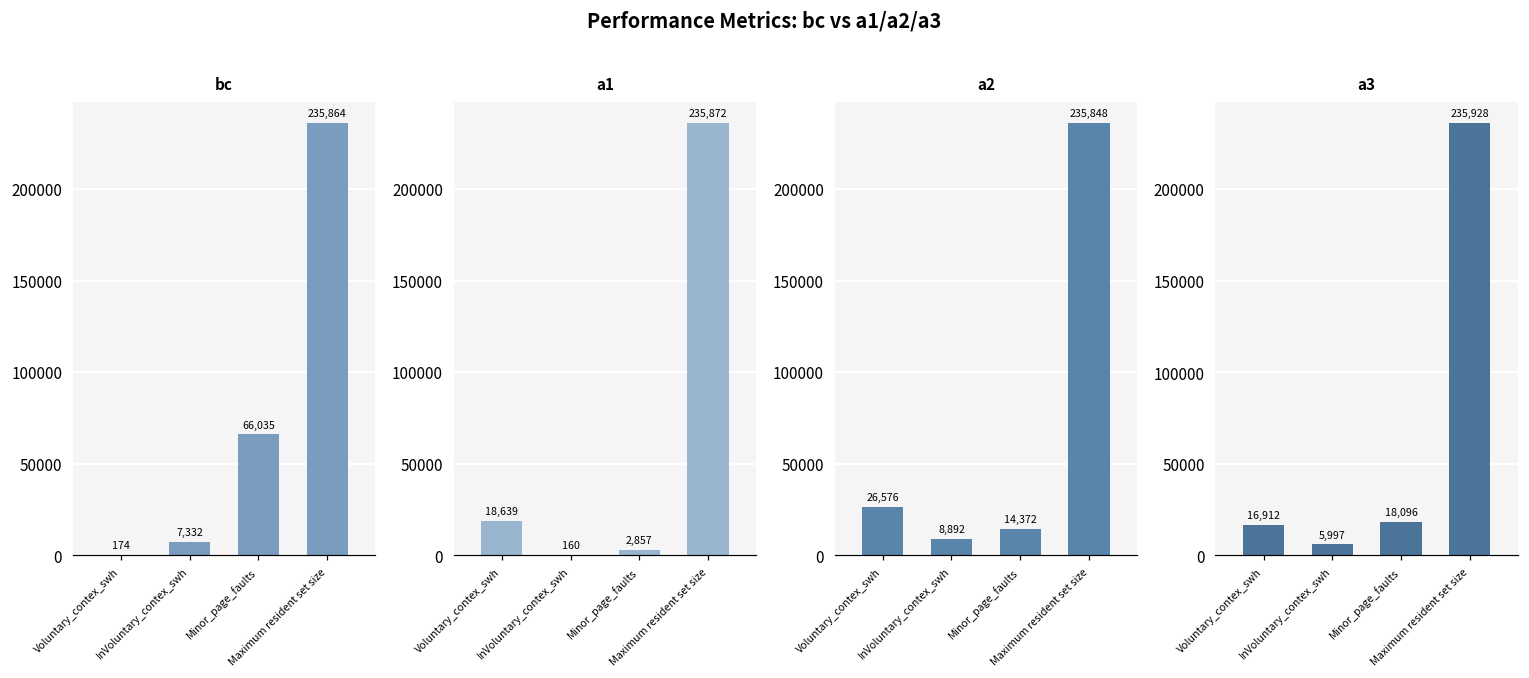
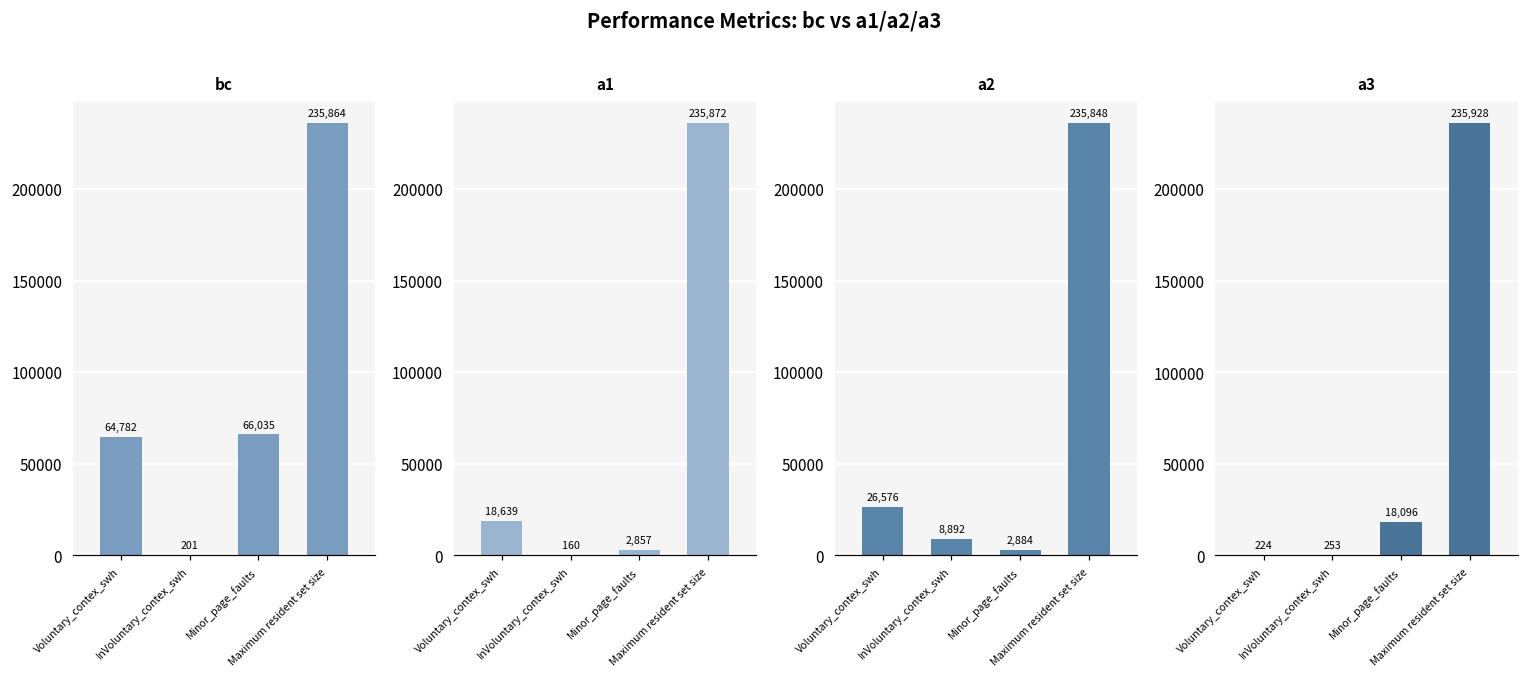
bc, Voluntary_contex_swh: 174 -> 64,782
bc, InVoluntary_contex_swh: 7,332 -> 201
a2, Minor_page_faults: 14,372 -> 2,884
a3, Voluntary_contex_swh: 16,912 -> 224
a3, InVoluntary_contex_swh: 5,997 -> 253
